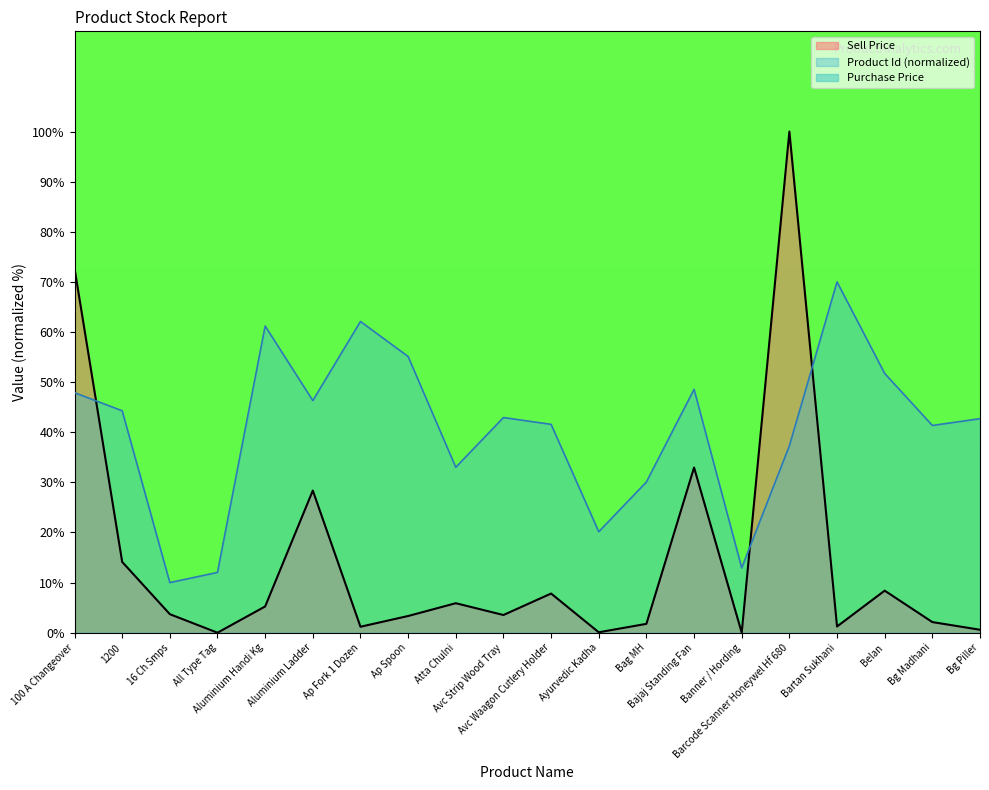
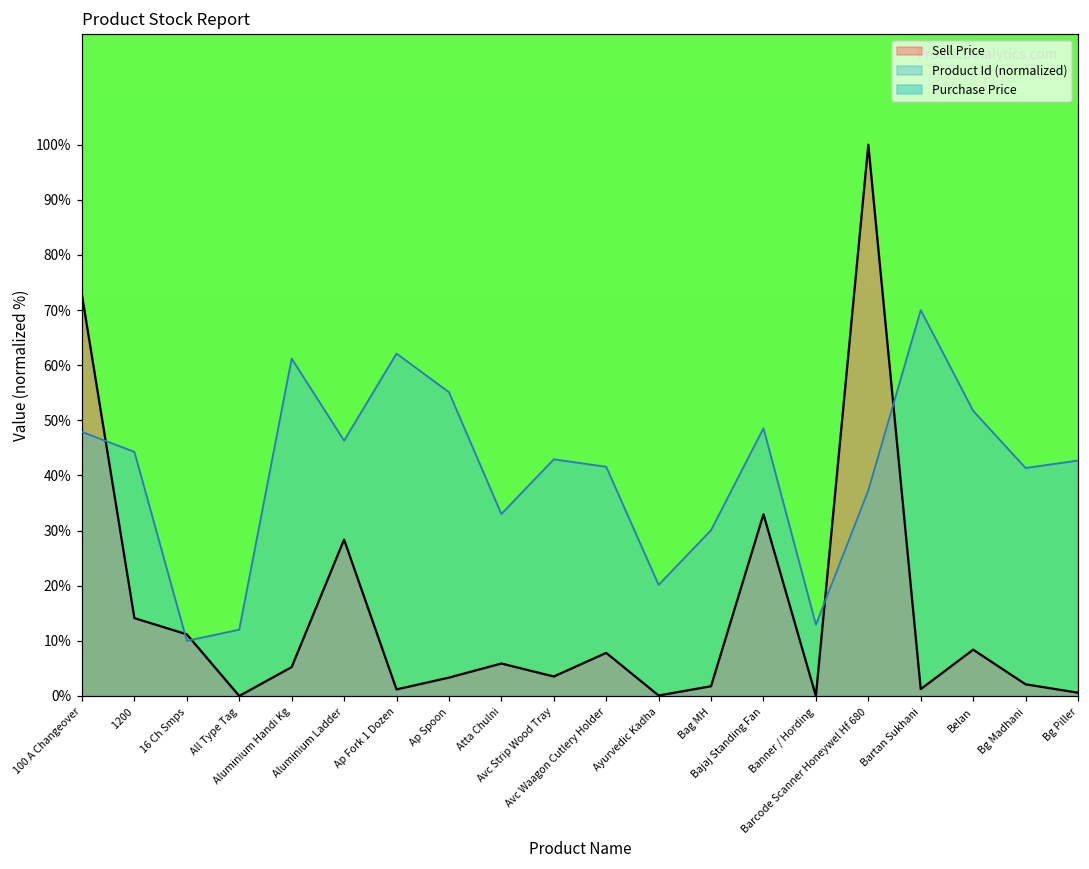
Sell Price, 16 Ch Smps: 4% -> 11%
